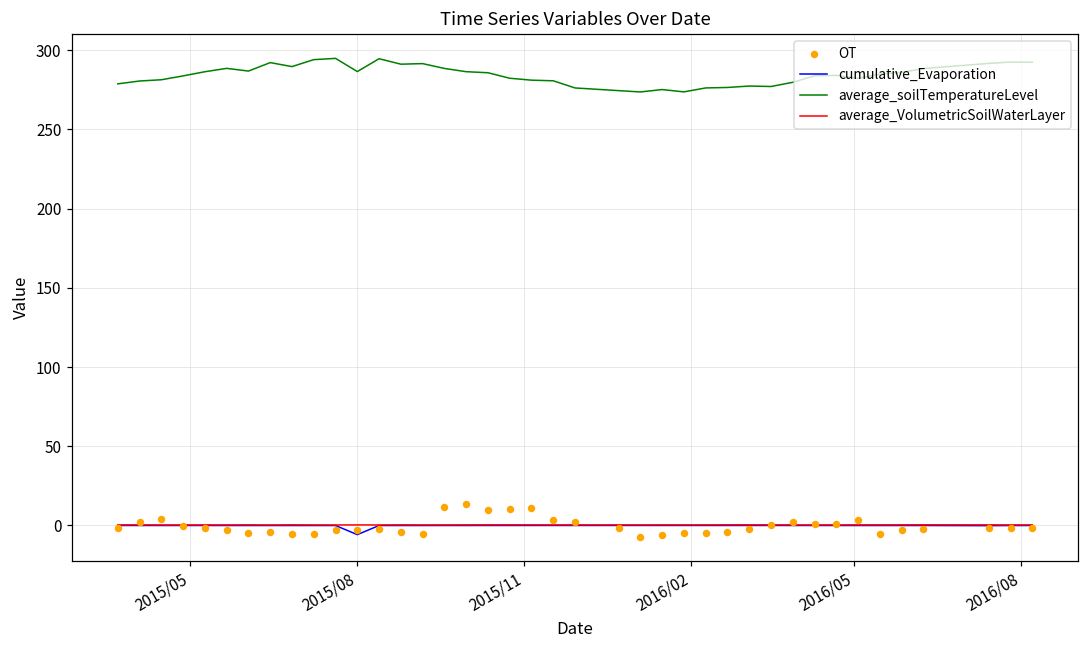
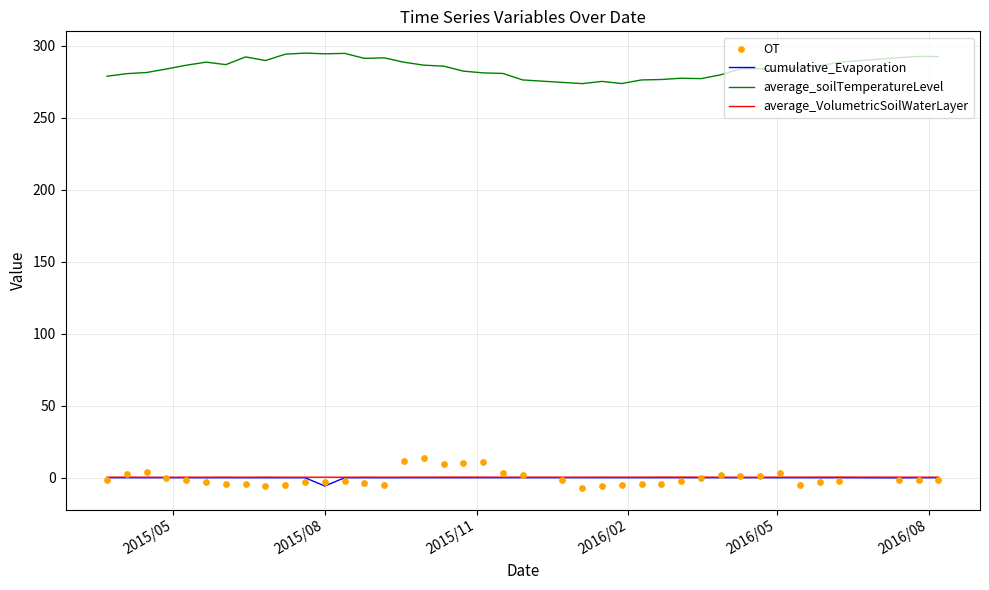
average_soilTemperatureLevel, 2015/08: 287 -> 294
